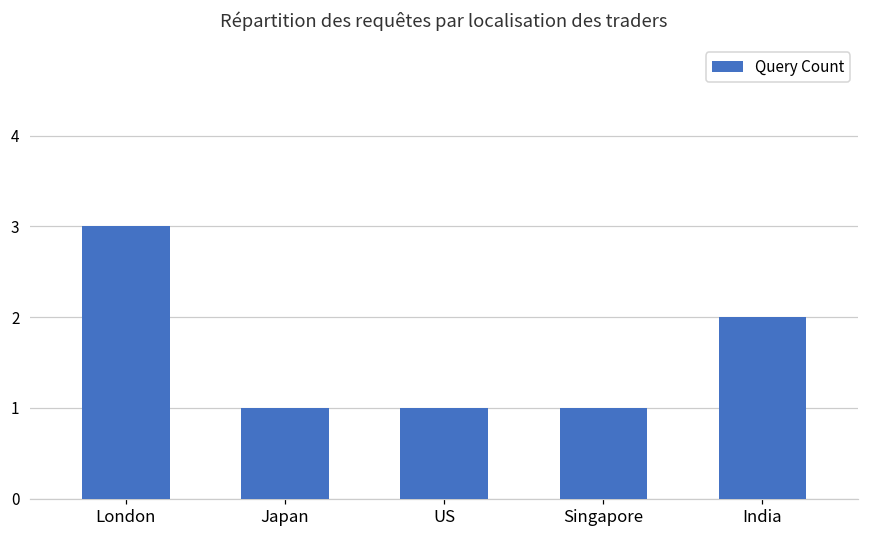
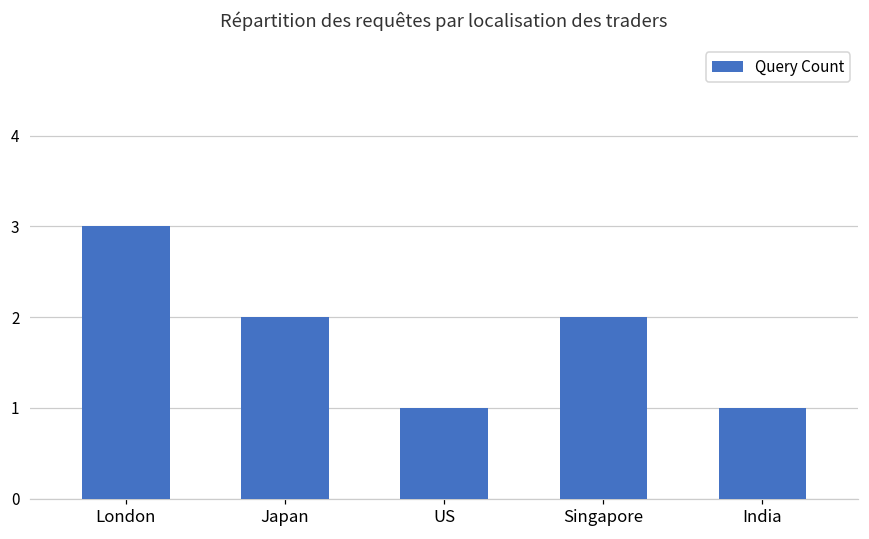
Japan: 1 -> 2
Singapore: 1 -> 2
India: 2 -> 1
